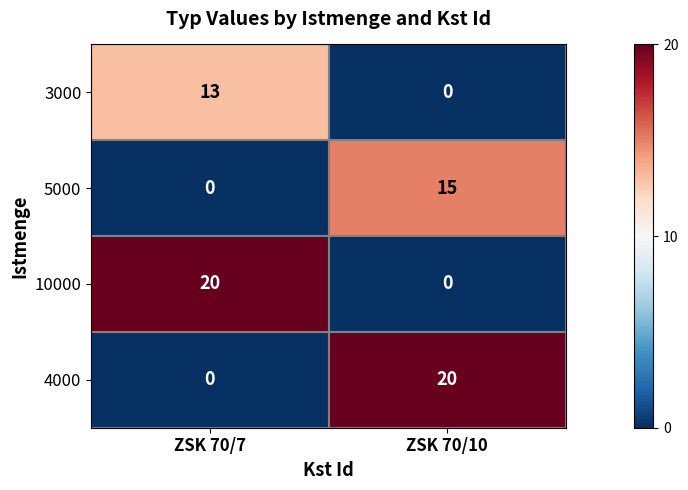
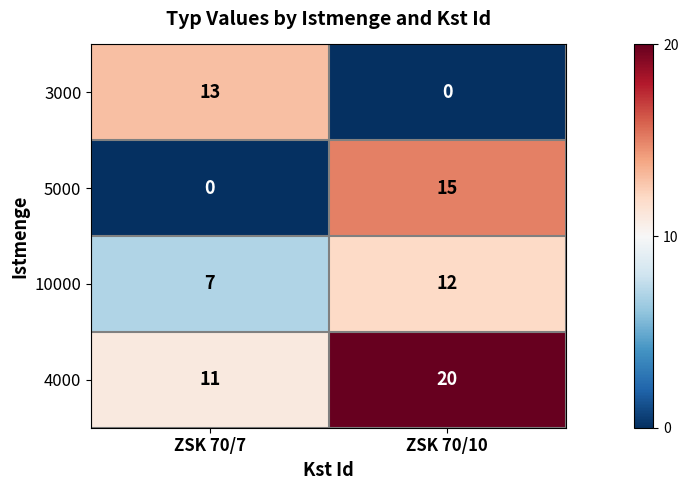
10000, ZSK 70/7: 20 -> 7
10000, ZSK 70/10: 0 -> 12
4000, ZSK 70/7: 0 -> 11
